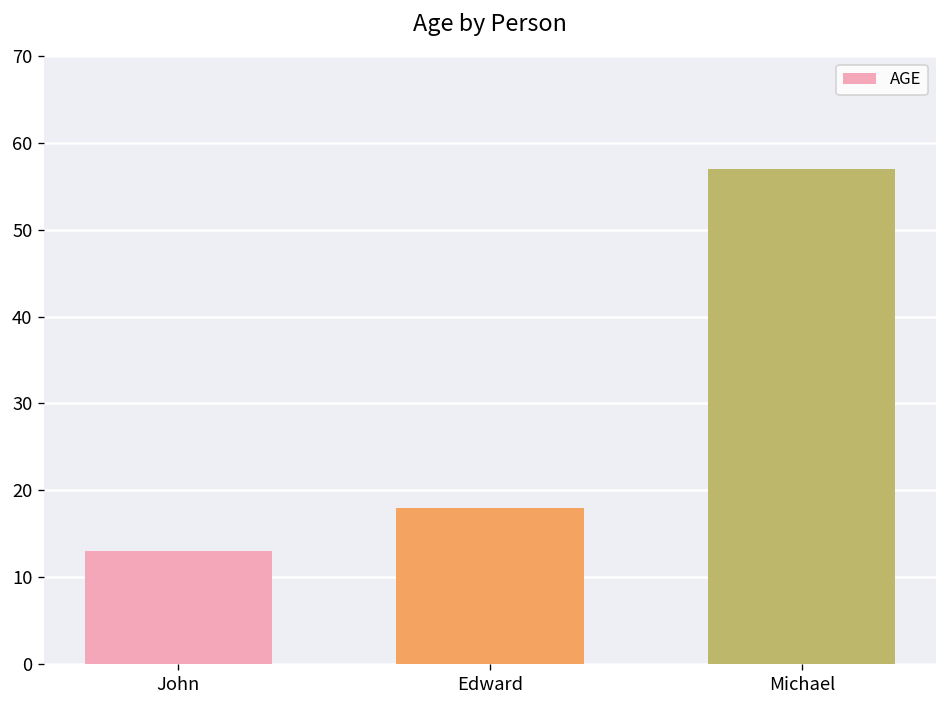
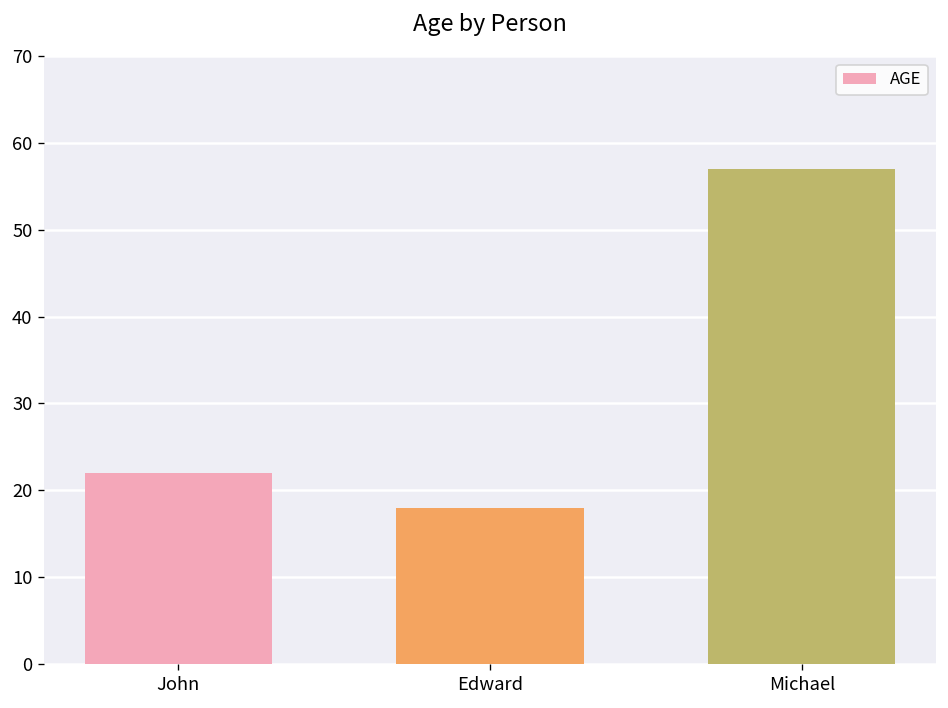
John: 13 -> 22
